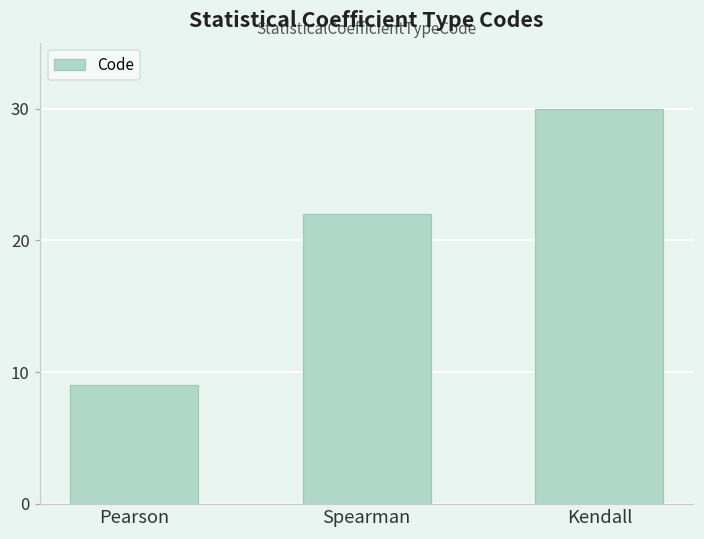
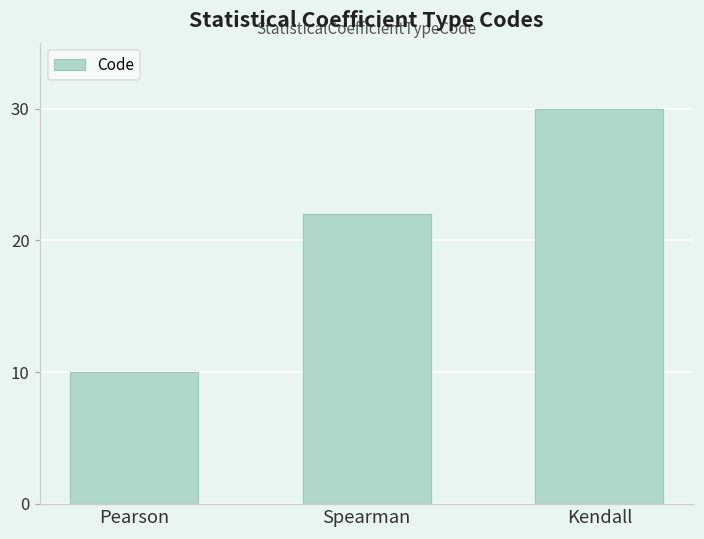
Pearson: 9 -> 10
